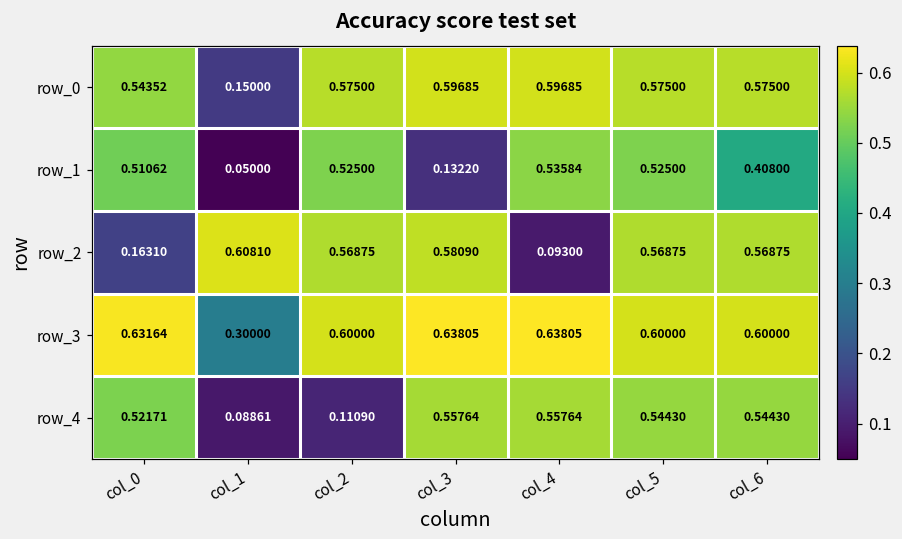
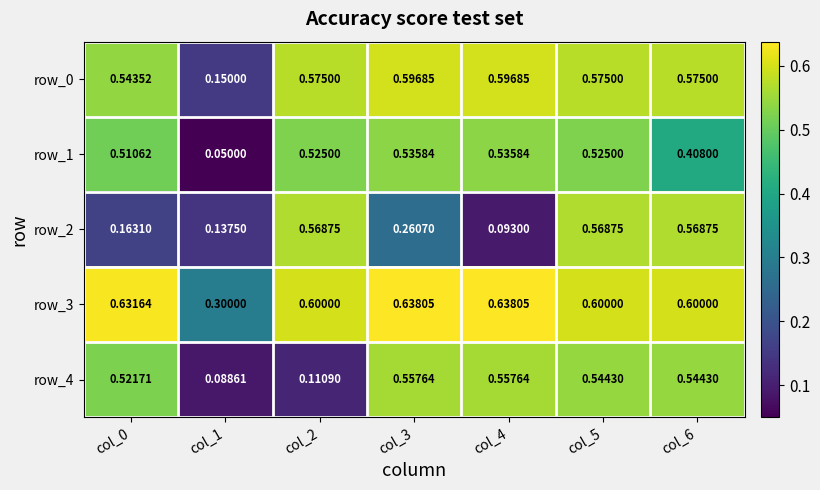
row_1, col_3: 0.13220 -> 0.53584
row_2, col_1: 0.60810 -> 0.13750
row_2, col_3: 0.58090 -> 0.26070
